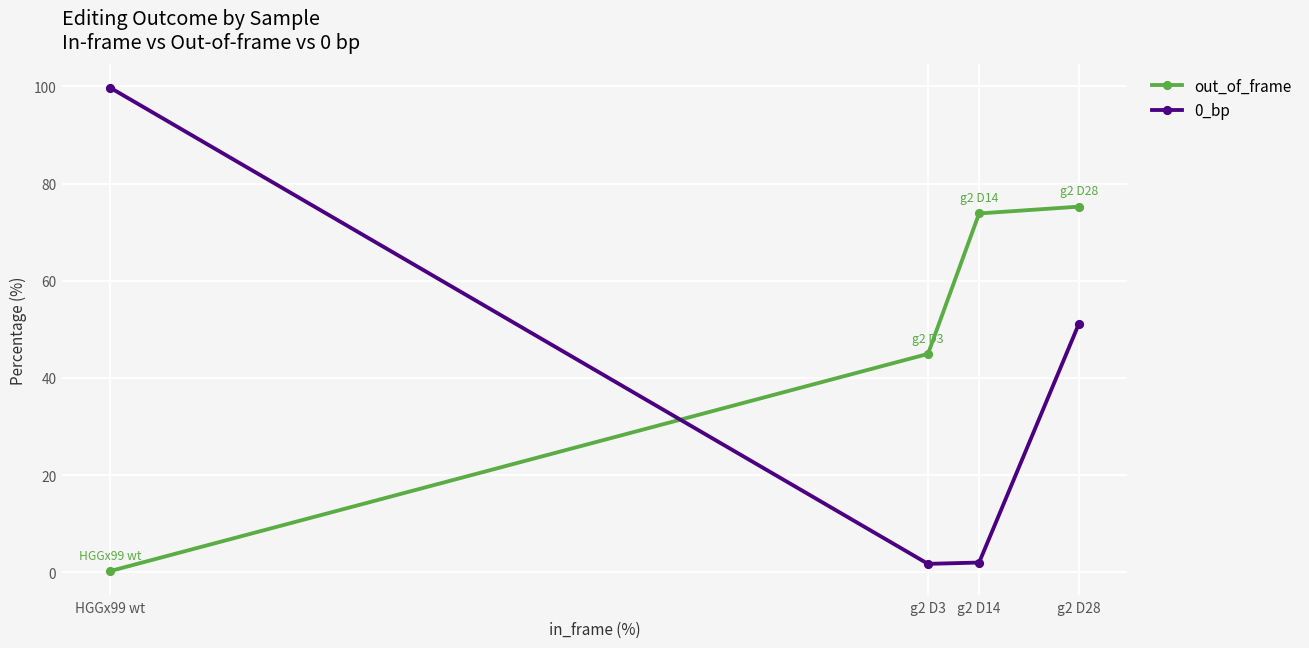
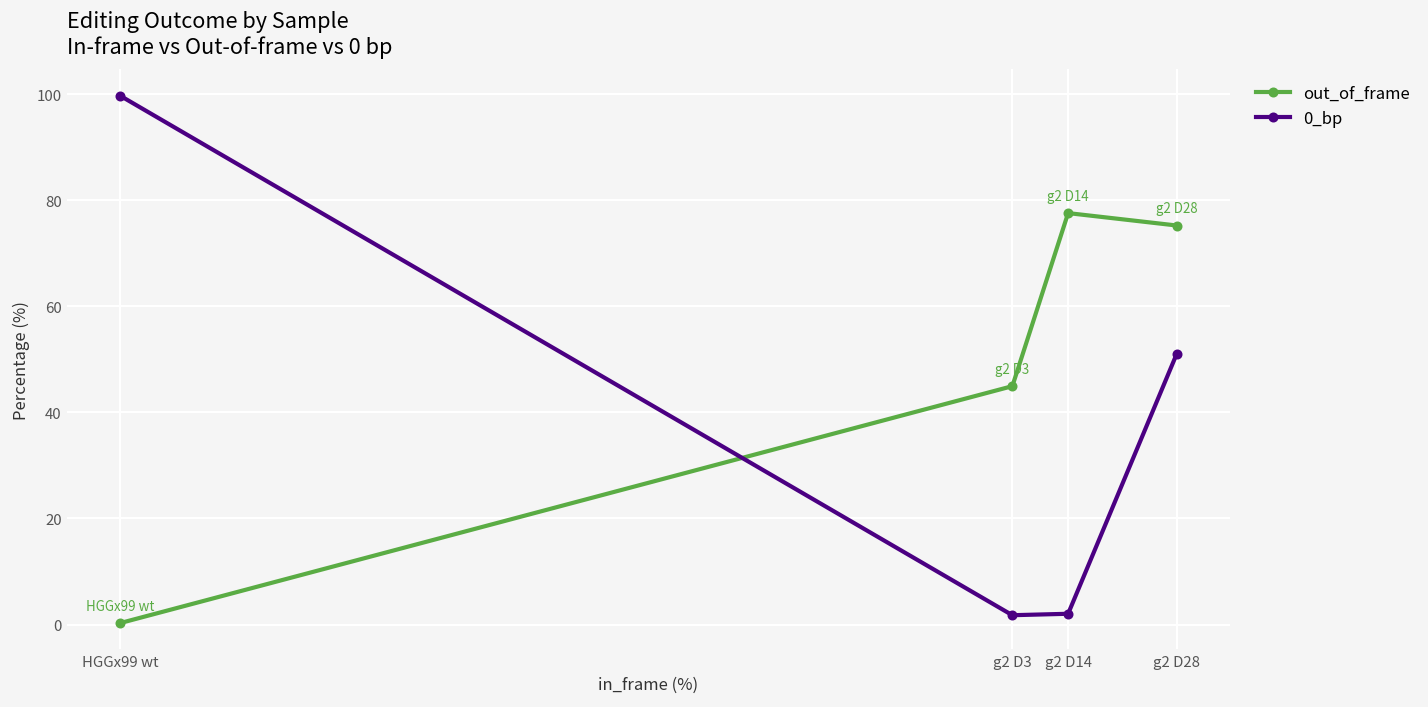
out_of_frame, g2 D14: 74 -> 78
